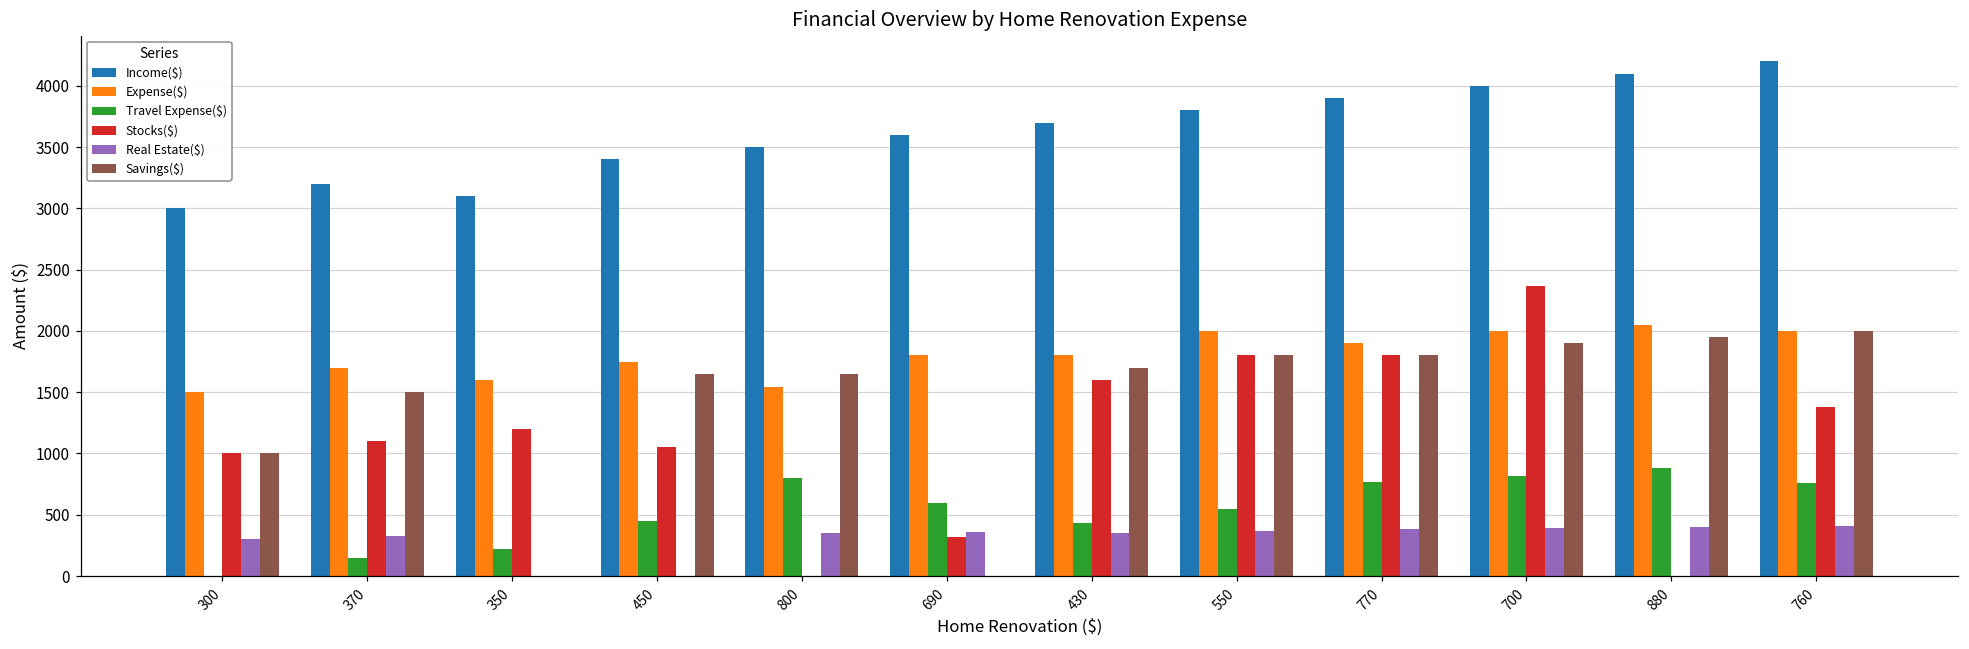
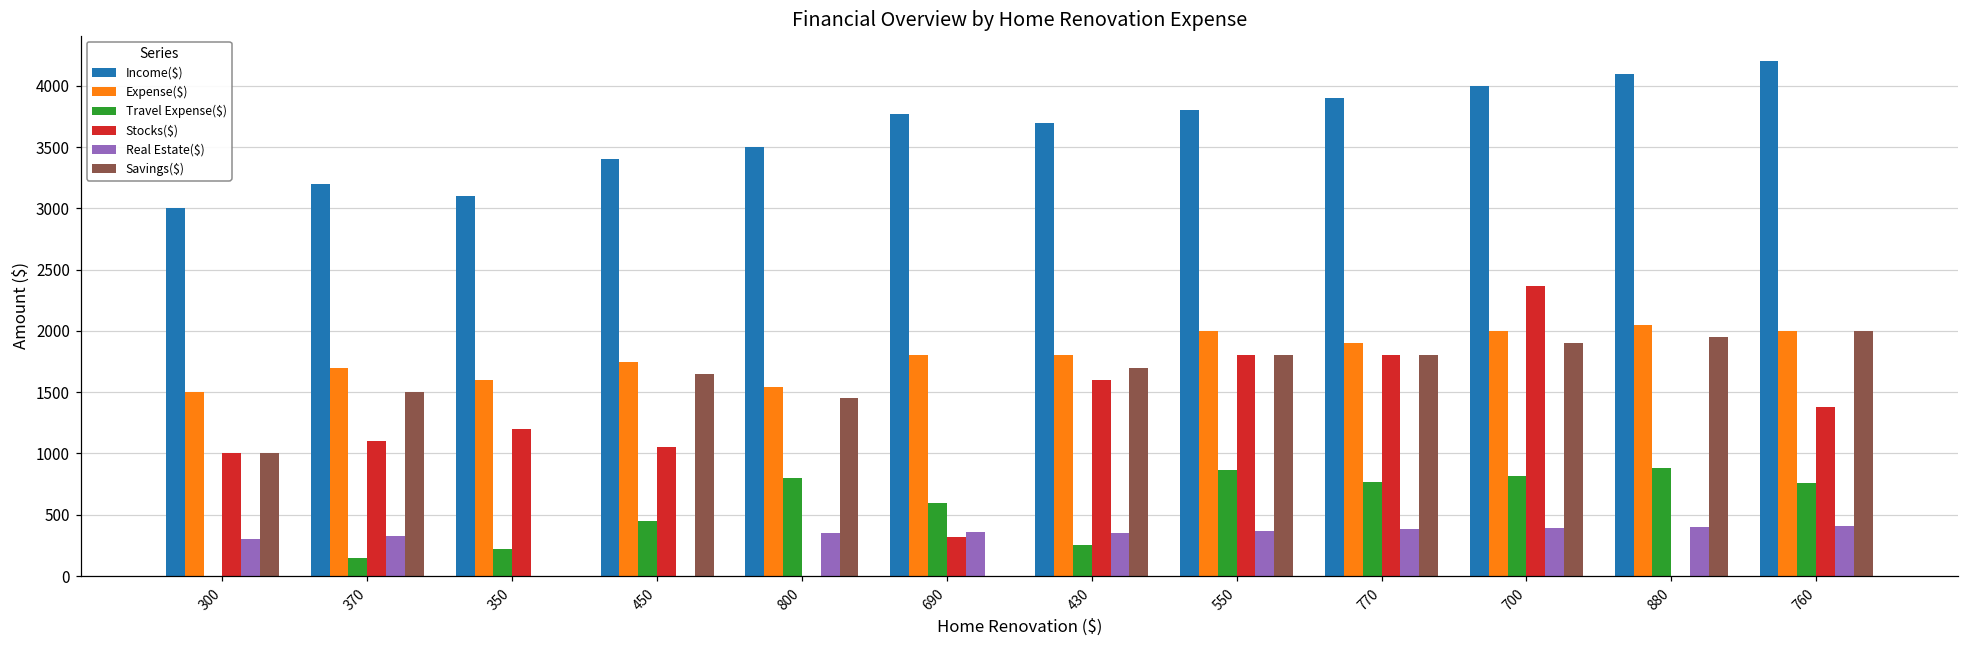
Savings($), 800: 1650 -> 1460
Income($), 690: 3600 -> 3770
Travel Expense($), 430: 430 -> 260
Travel Expense($), 550: 550 -> 860
